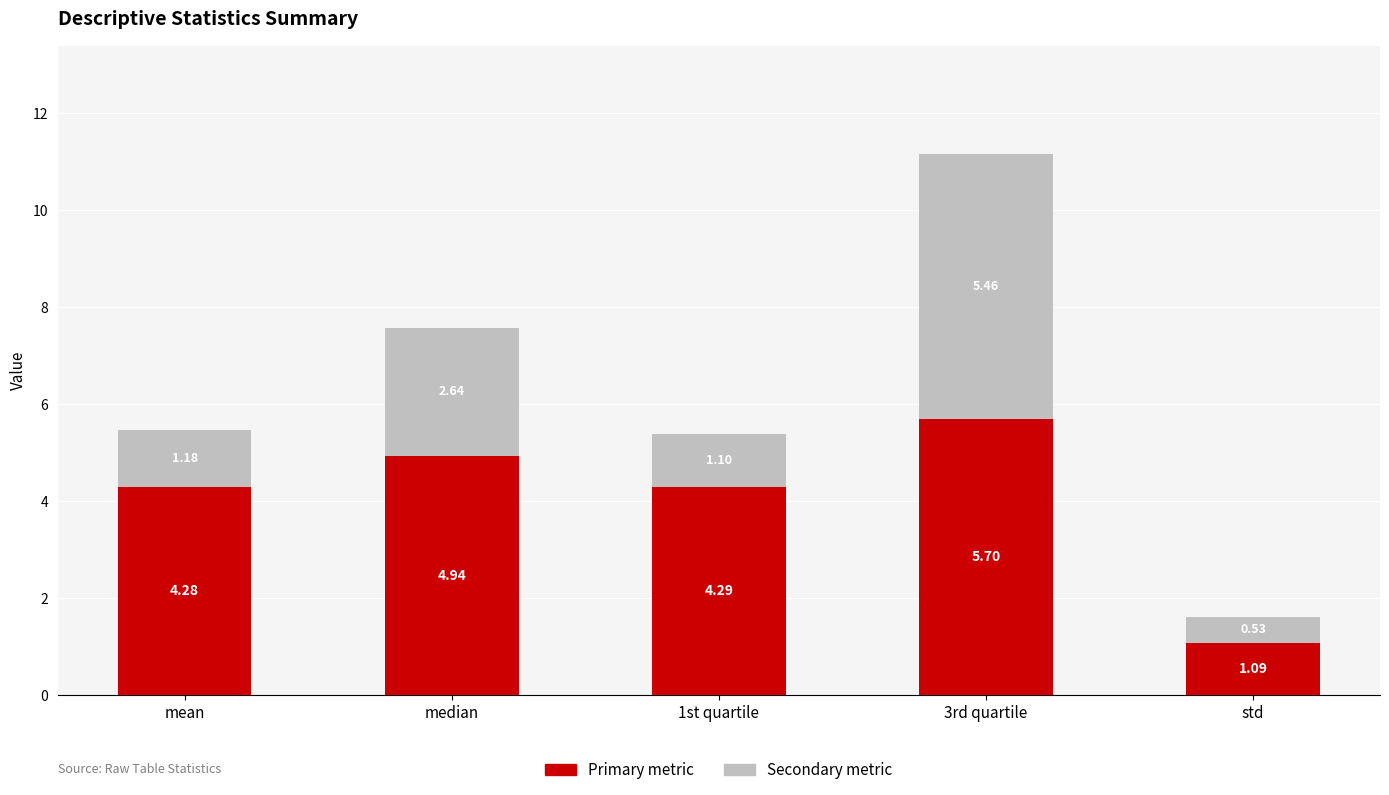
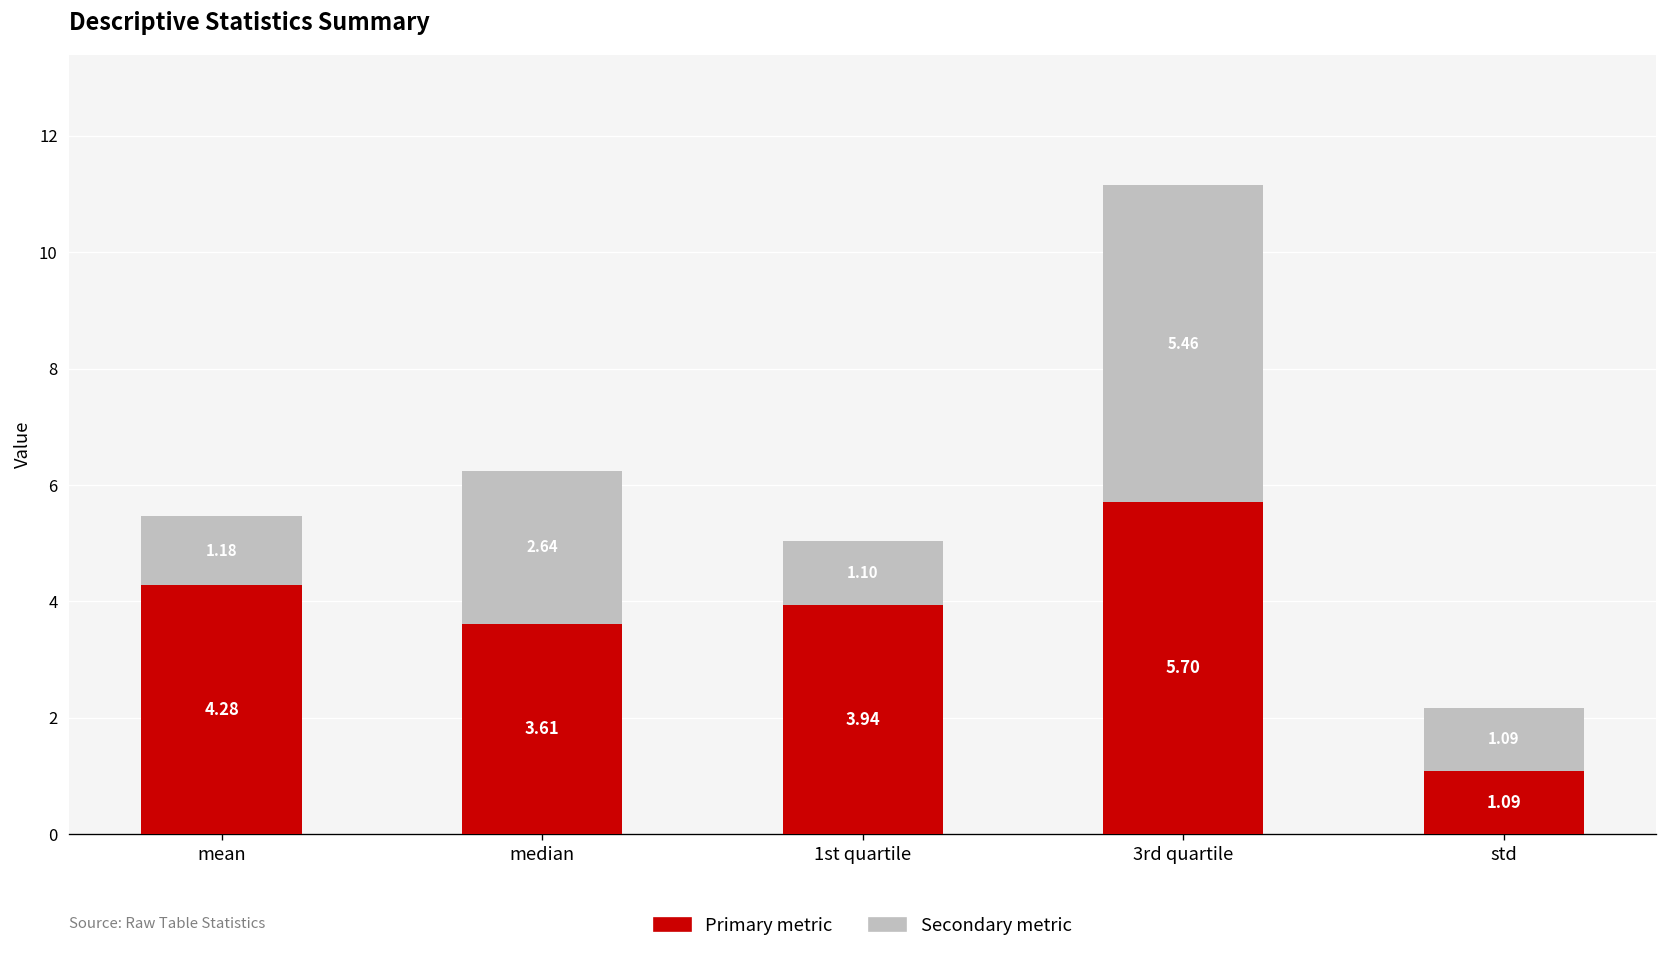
Primary metric, median: 4.94 -> 3.61
Primary metric, 1st quartile: 4.29 -> 3.94
Secondary metric, std: 0.53 -> 1.09
